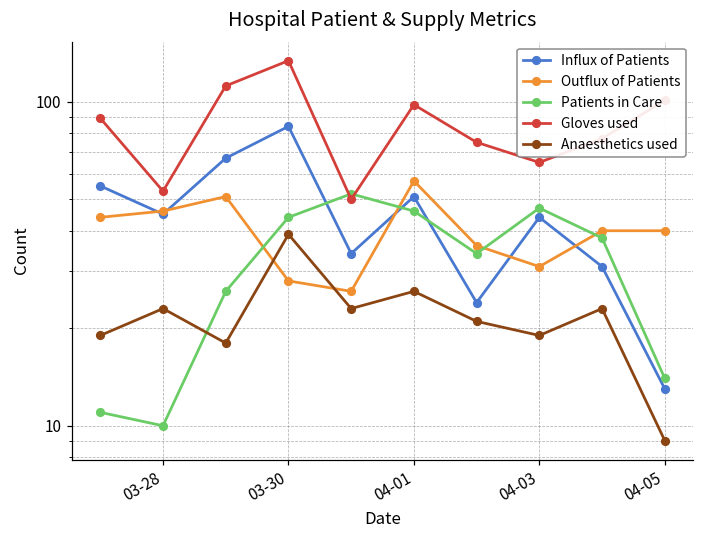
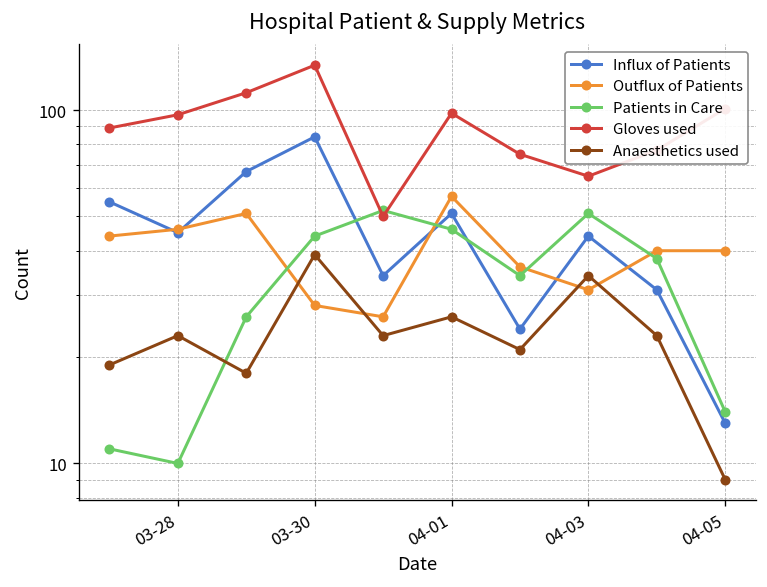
Gloves used, 03-28: 53 -> 97
Patients in Care, 04-03: 47 -> 51
Anaesthetics used, 04-03: 19 -> 34
